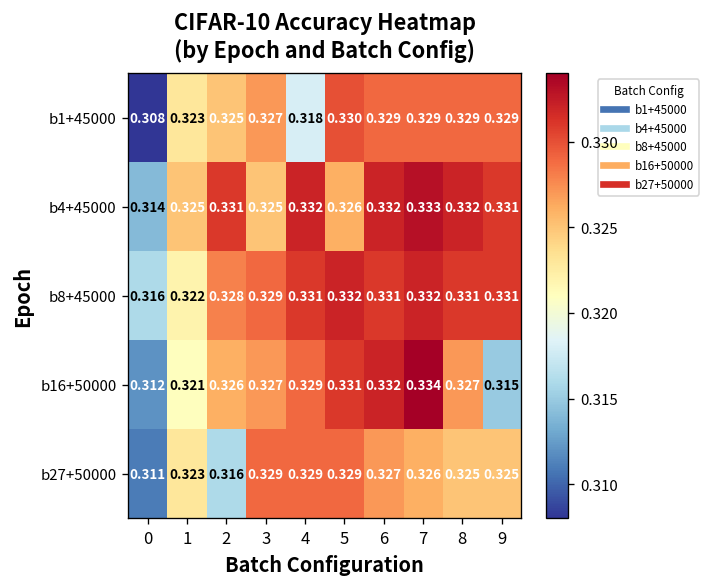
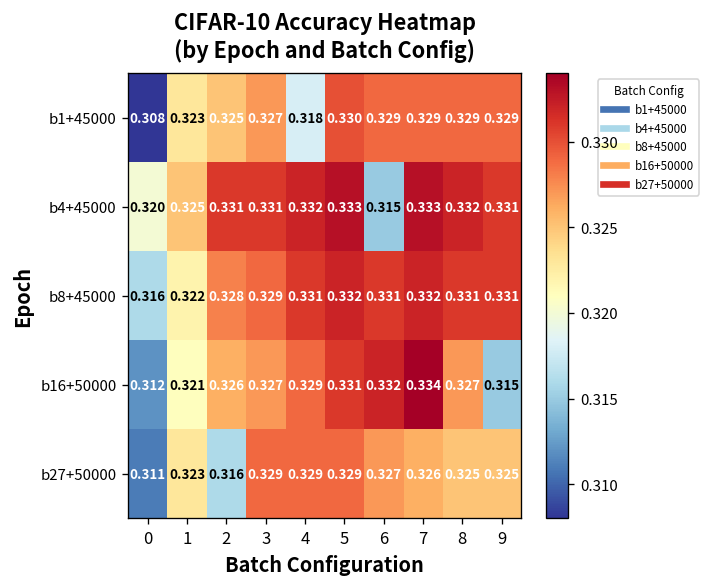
b4+45000, 0: 0.314 -> 0.320
b4+45000, 3: 0.325 -> 0.331
b4+45000, 5: 0.326 -> 0.333
b4+45000, 6: 0.332 -> 0.315
